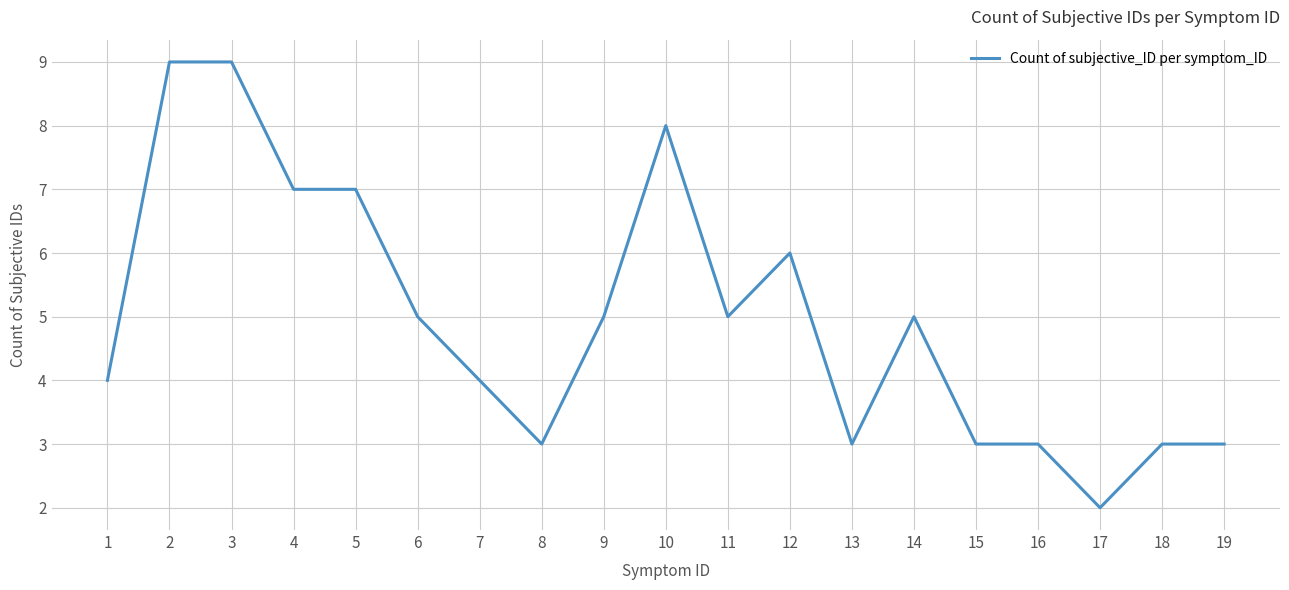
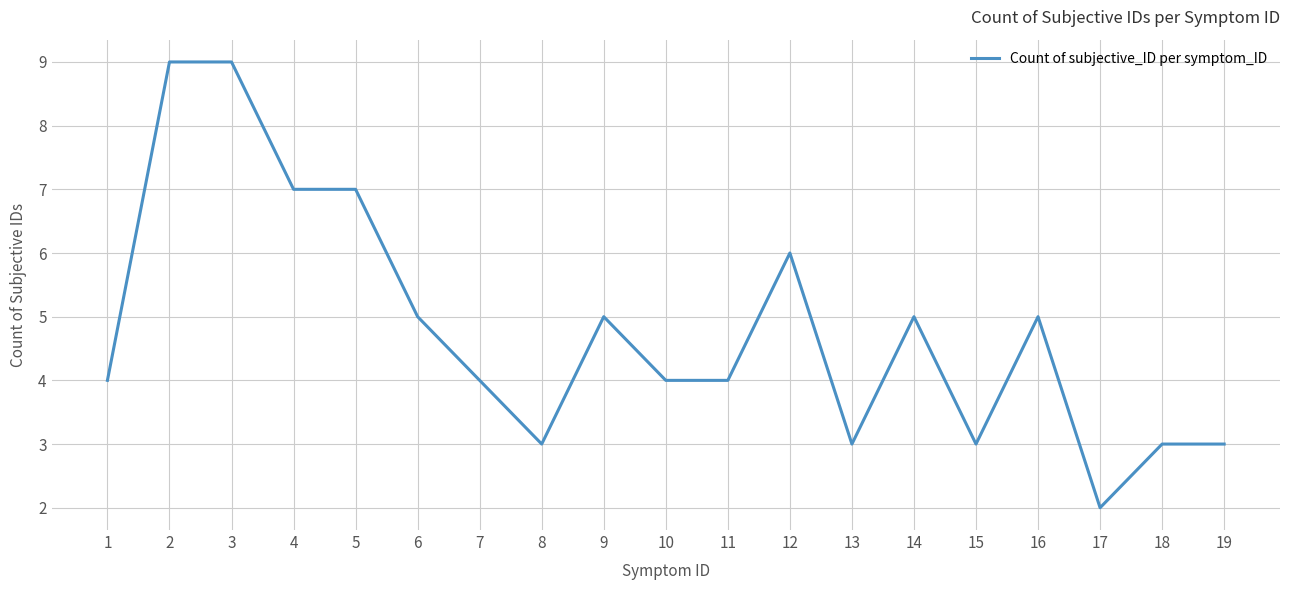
10: 8 -> 4
11: 5 -> 4
16: 3 -> 5
